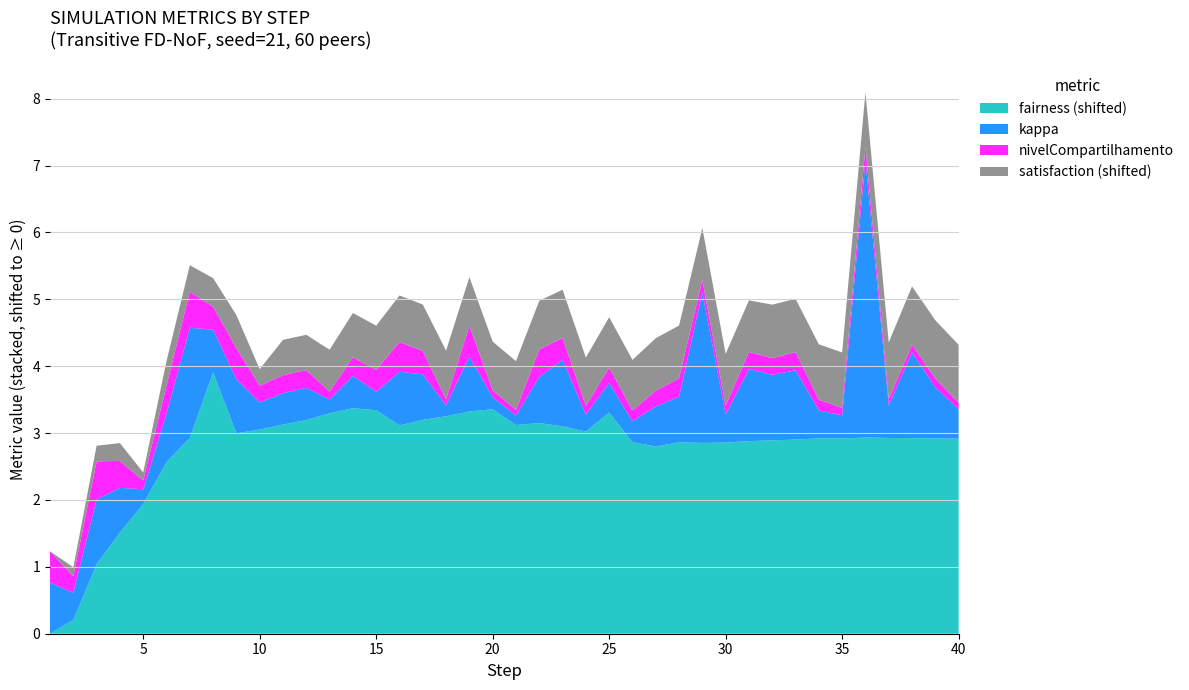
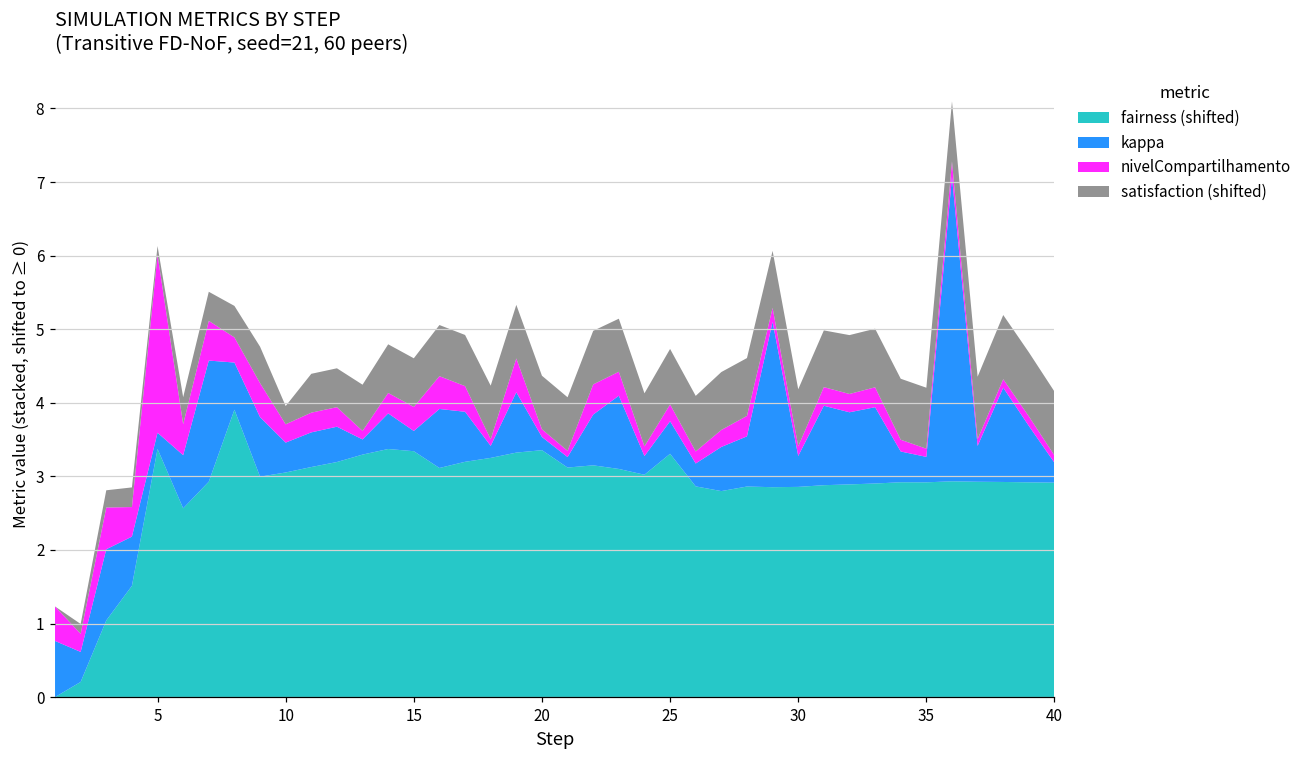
fairness (shifted), 5: 1.9 -> 3.4
nivelCompartilhamento, 5: 0.1 -> 2.4
kappa, 40: 0.4 -> 0.3
